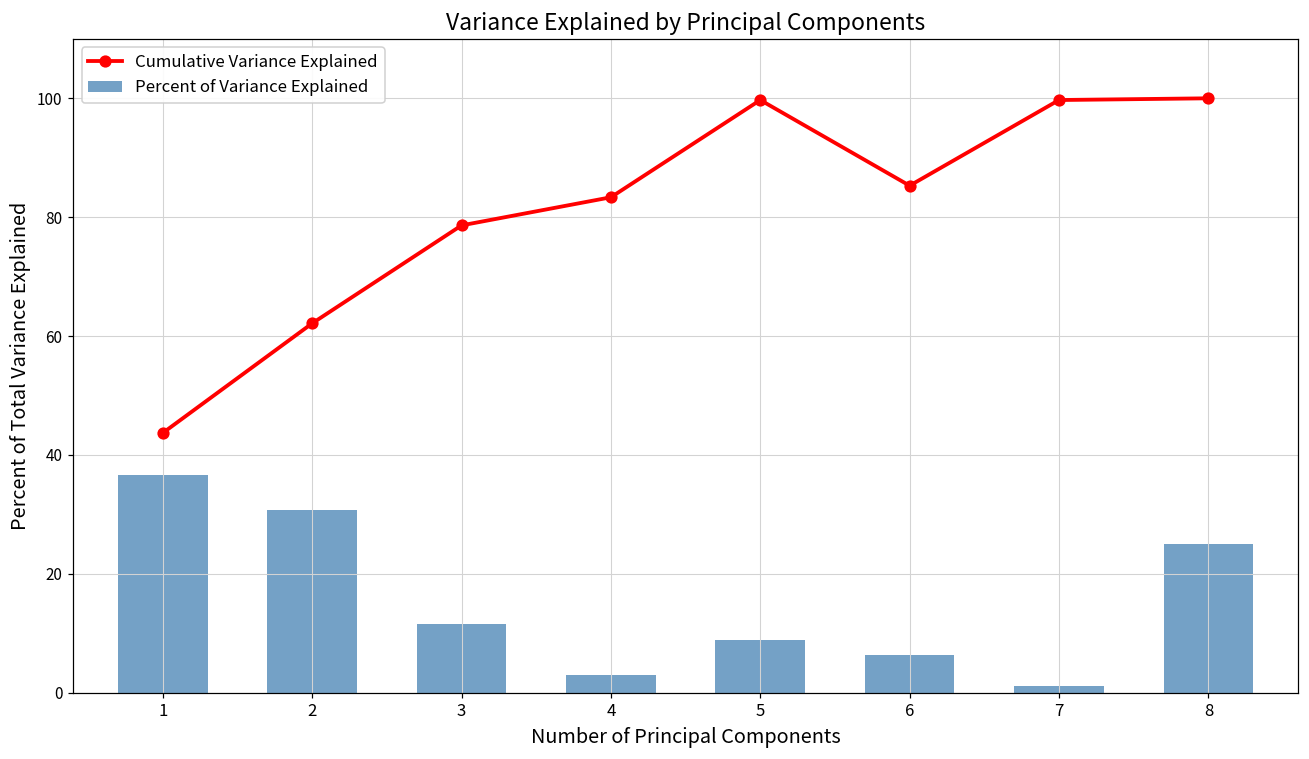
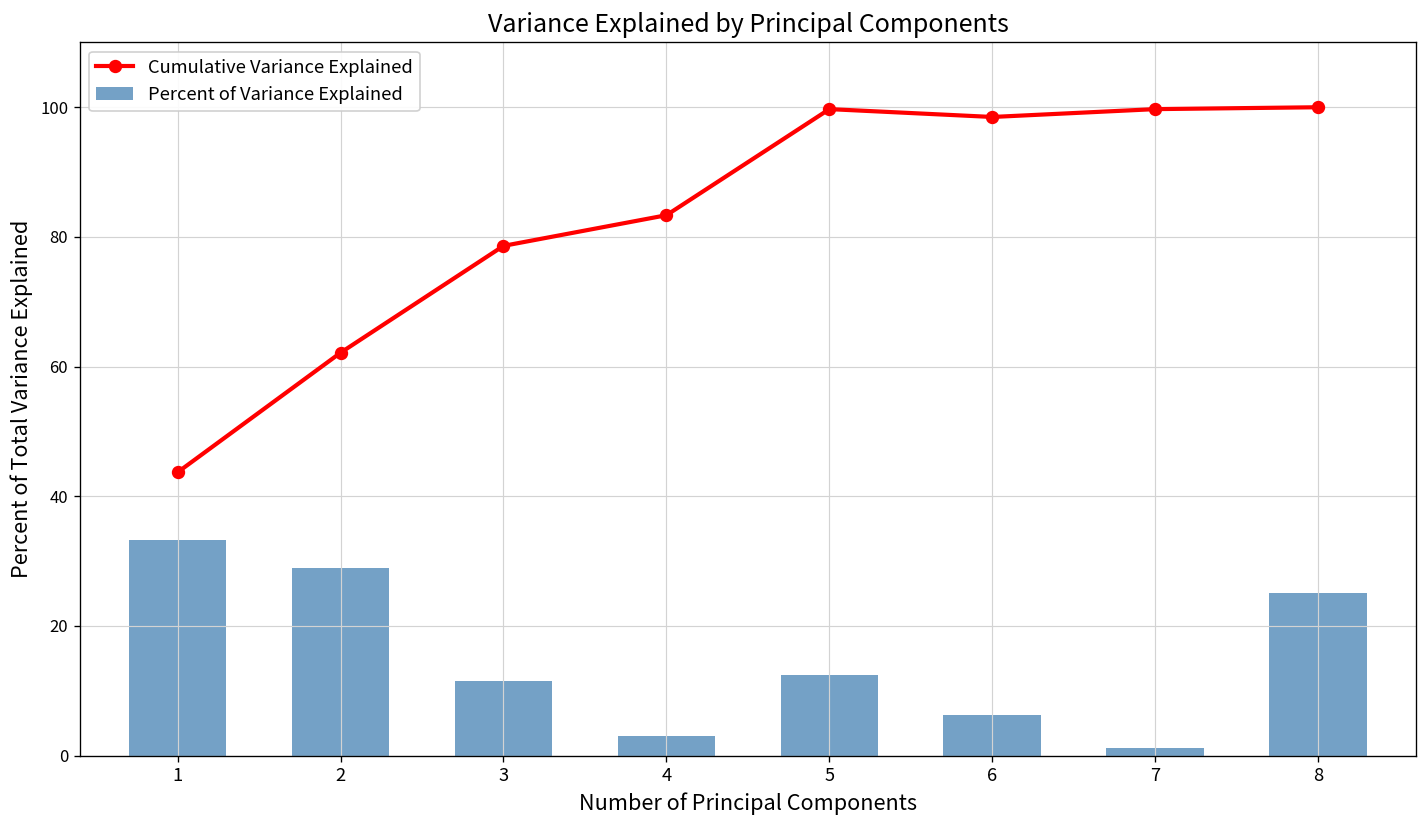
Percent of Variance Explained, 1: 37 -> 33
Percent of Variance Explained, 2: 31 -> 29
Percent of Variance Explained, 5: 9 -> 12
Cumulative Variance Explained, 6: 85 -> 99
